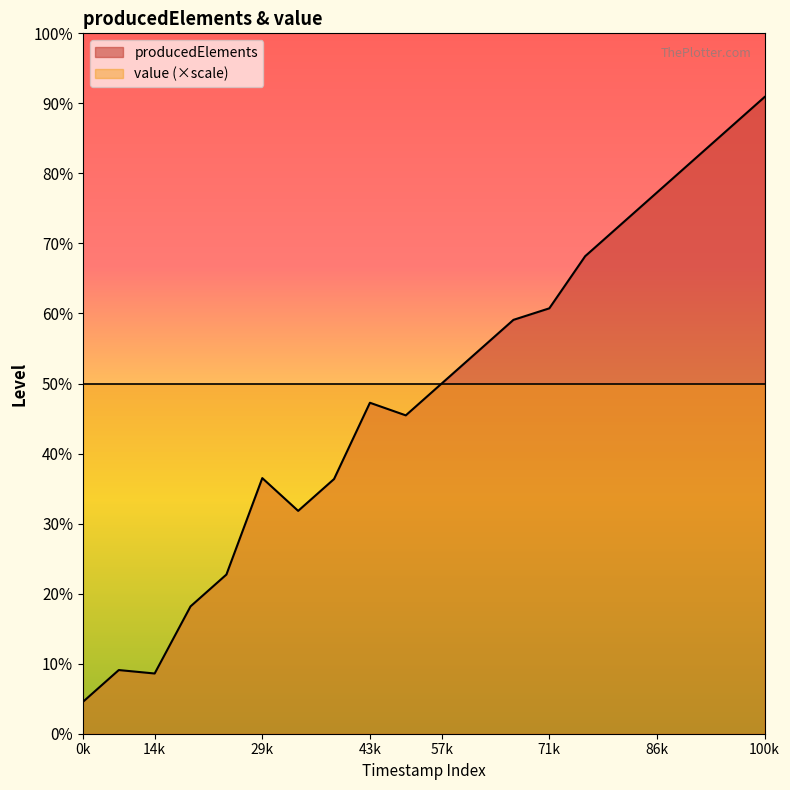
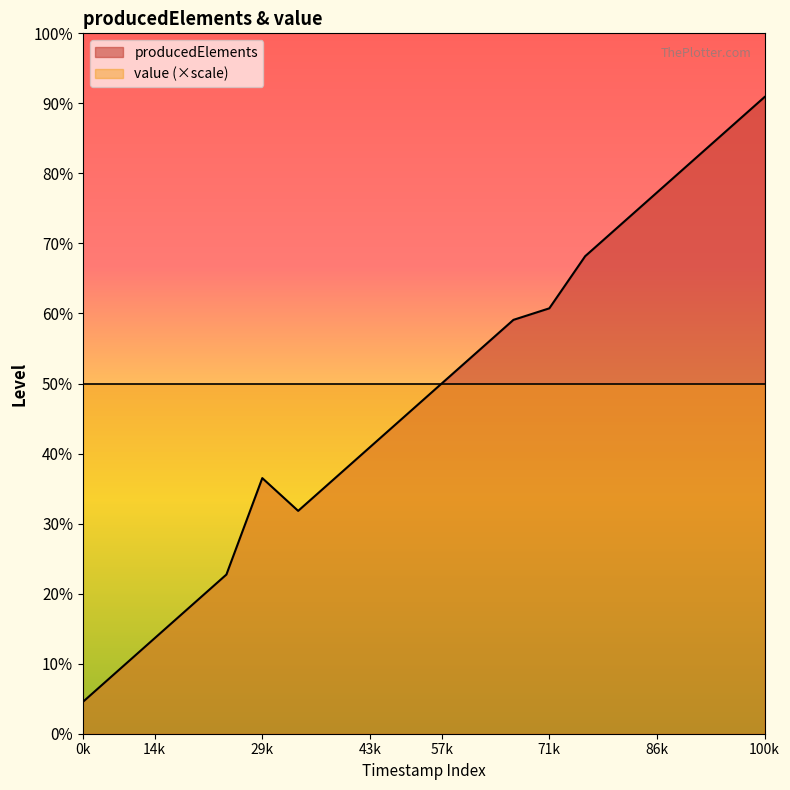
producedElements, 14k: 9% -> 14%
producedElements, 43k: 47% -> 41%
